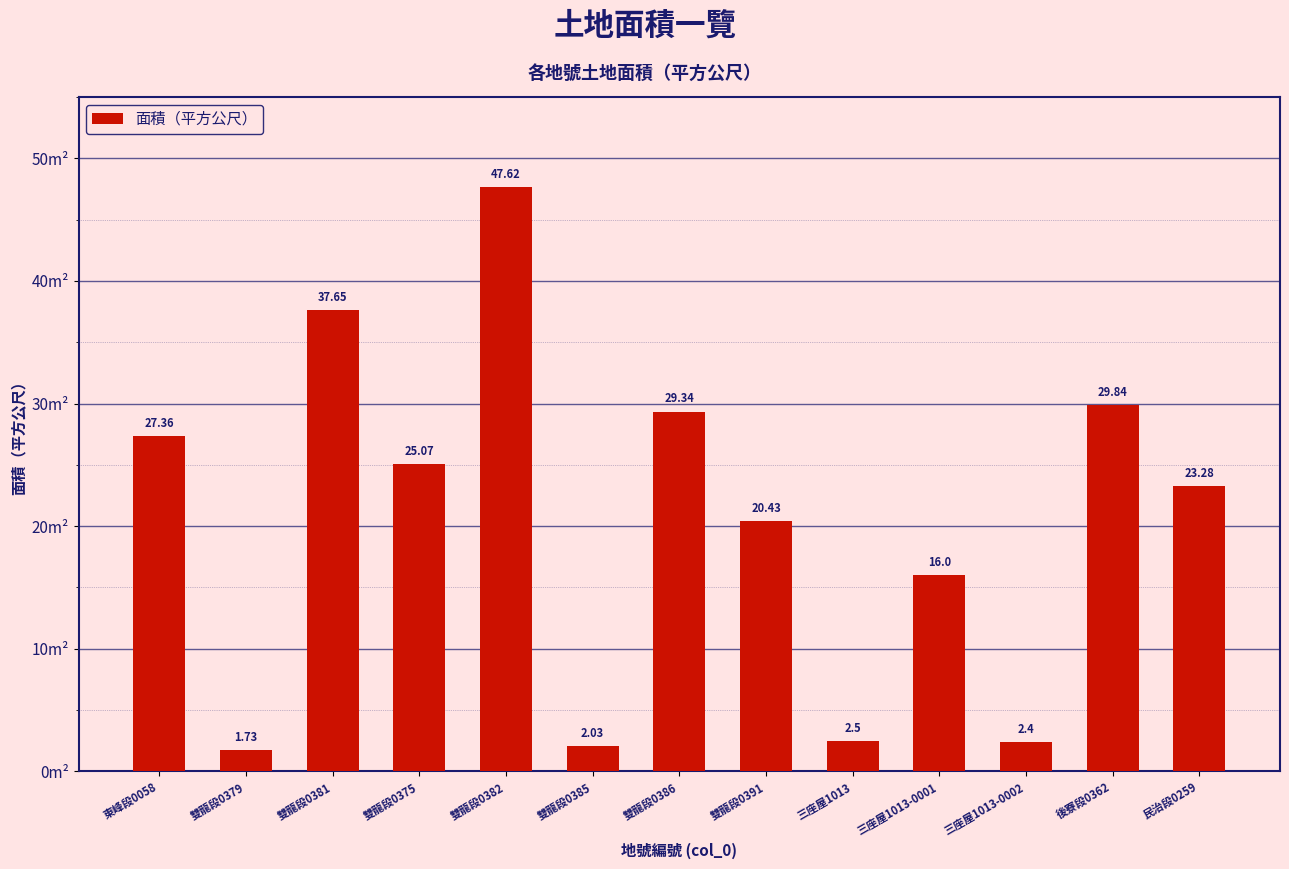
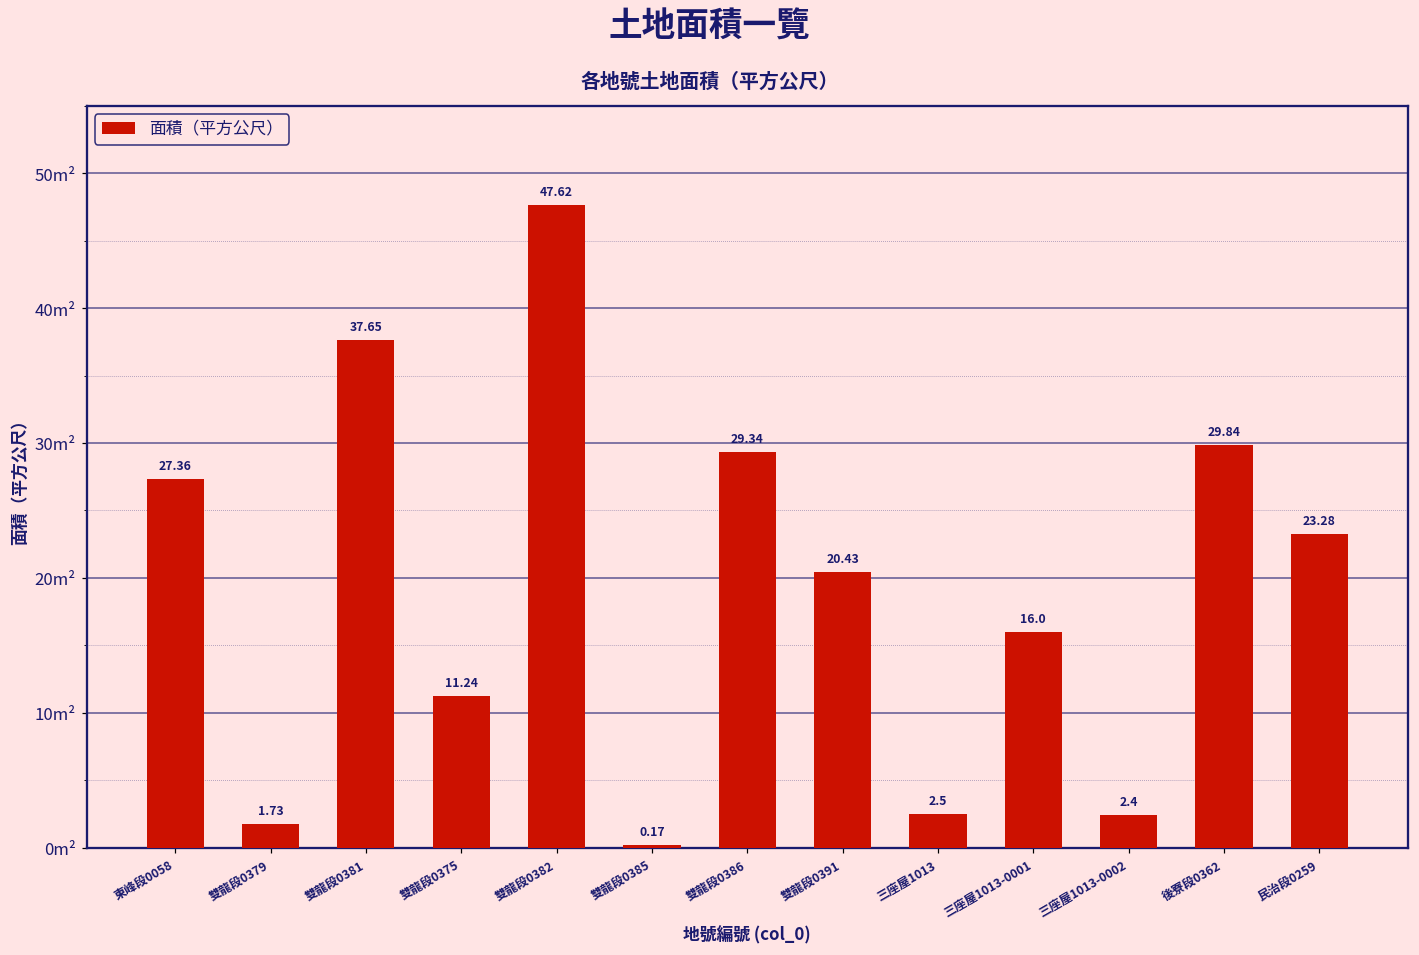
雙龍段0375: 25.07 -> 11.24
雙龍段0385: 2.03 -> 0.17
